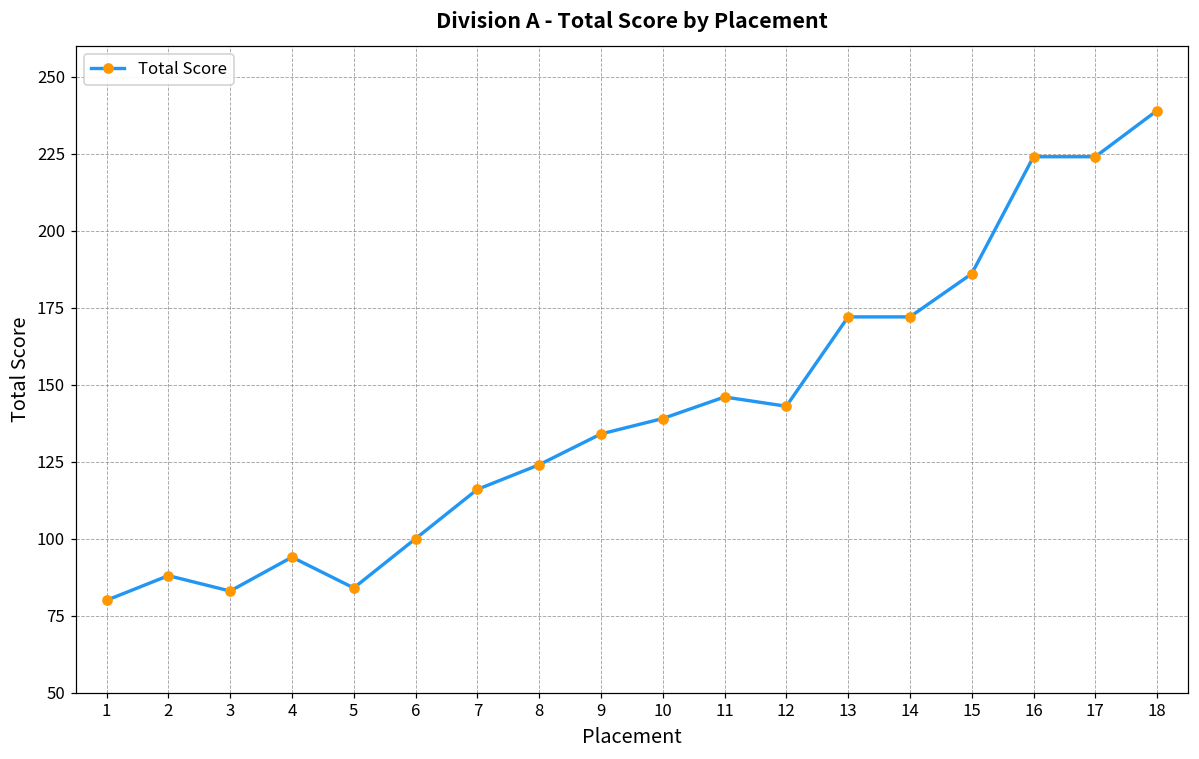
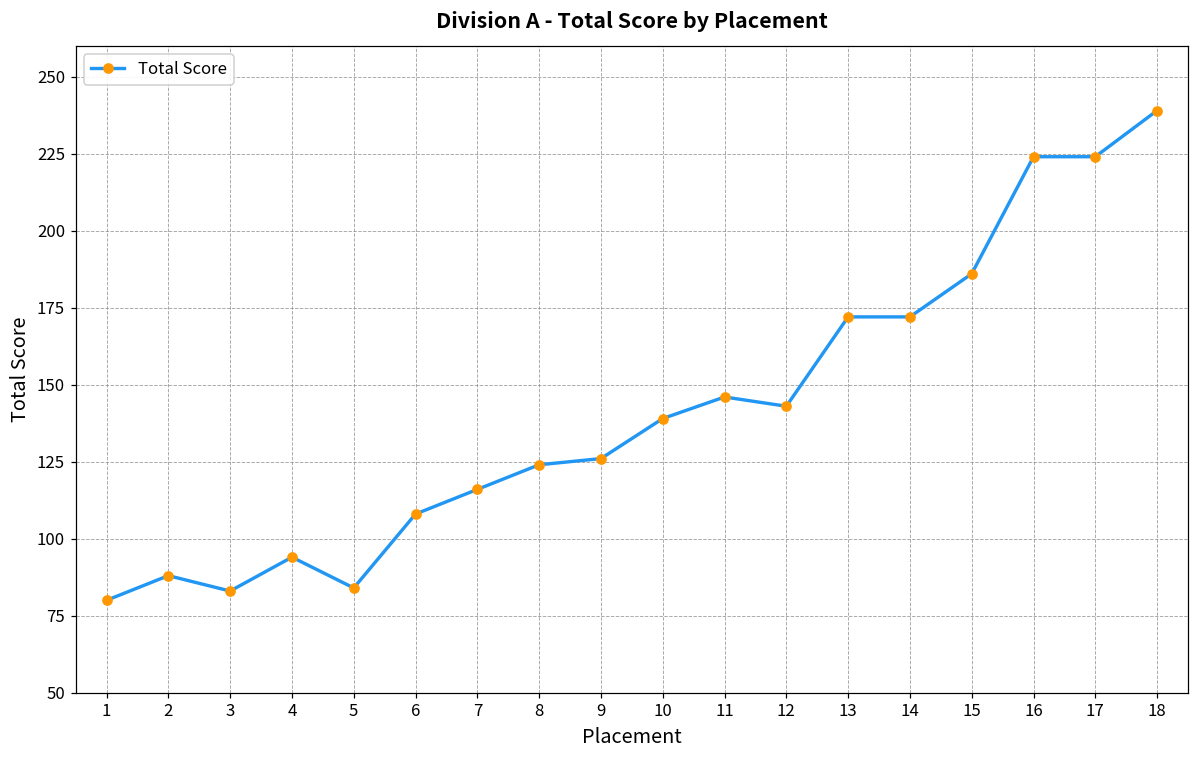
6: 100 -> 108
9: 134 -> 126
